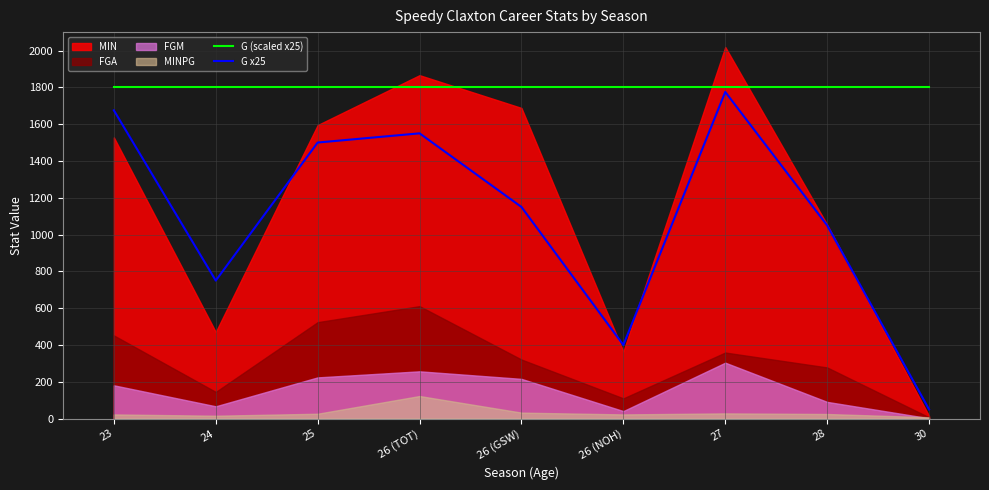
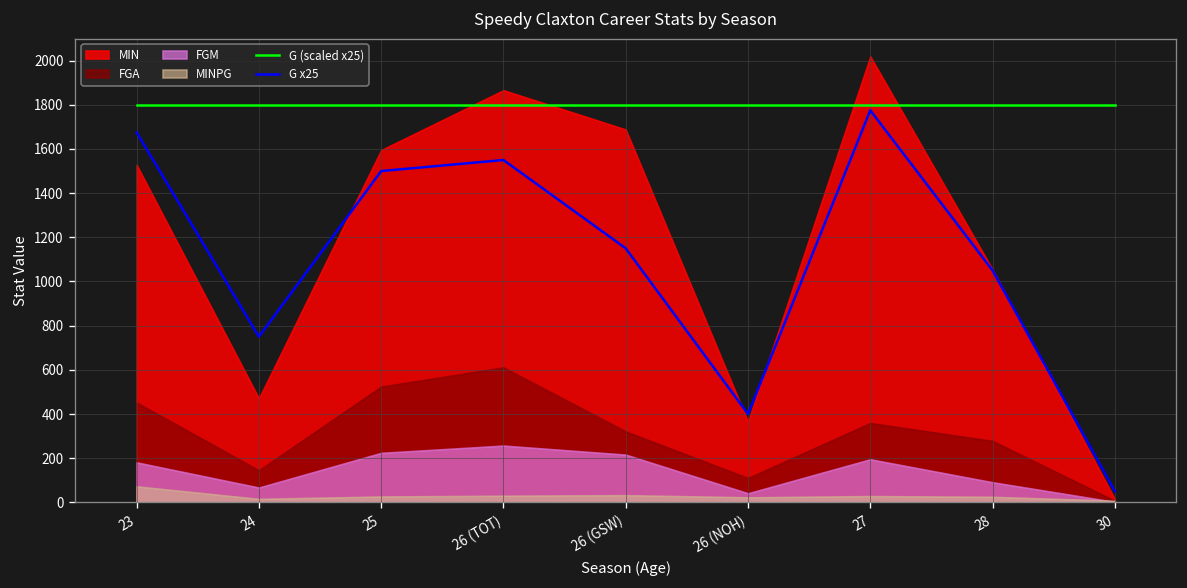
MINPG, 23: 20 -> 70
MINPG, 26 (TOT): 120 -> 30
FGM, 27: 300 -> 200
